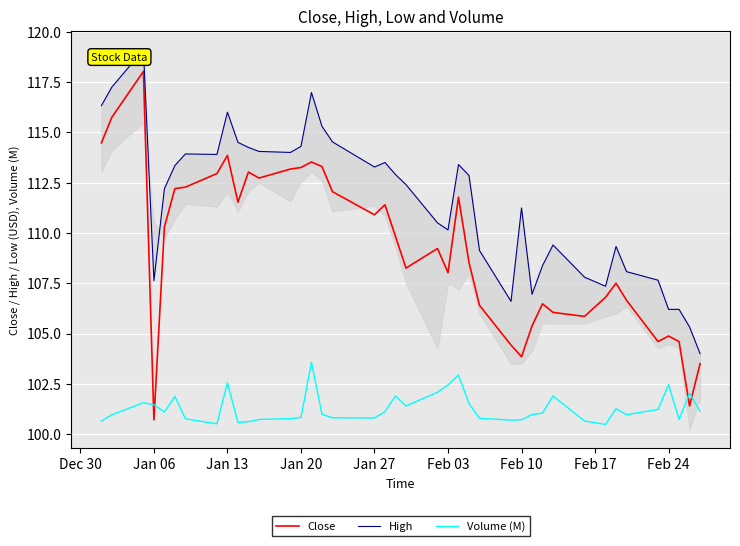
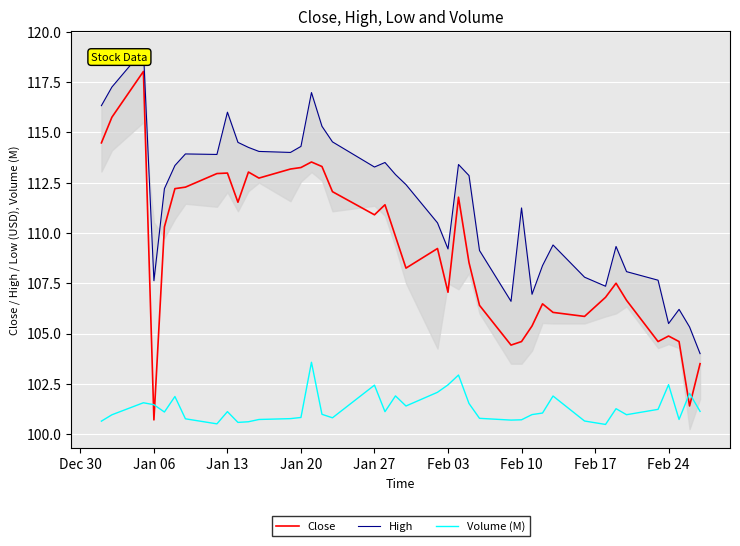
Close, Jan 13: 113.9 -> 113.0
Volume (M), Jan 13: 102.6 -> 101.1
Volume (M), Jan 27: 100.8 -> 102.4
Close, Feb 03: 108.0 -> 107.1
High, Feb 03: 110.2 -> 109.2
Close, Feb 10: 103.8 -> 104.6
High, Feb 24: 106.2 -> 105.5
